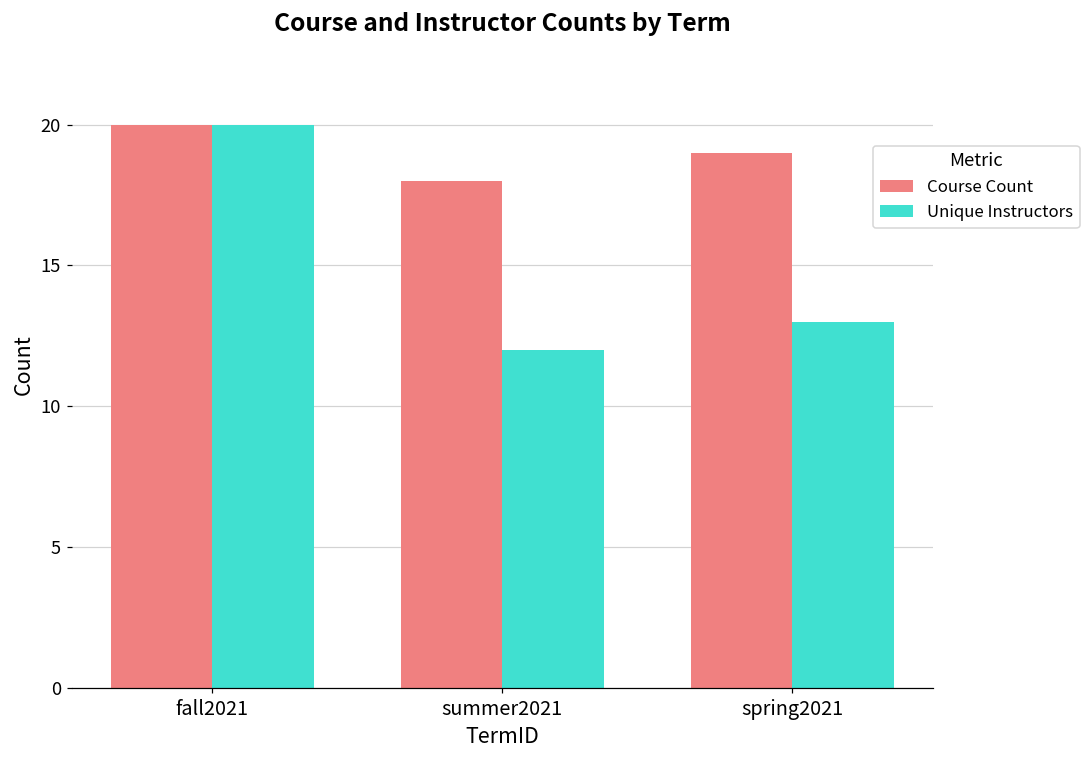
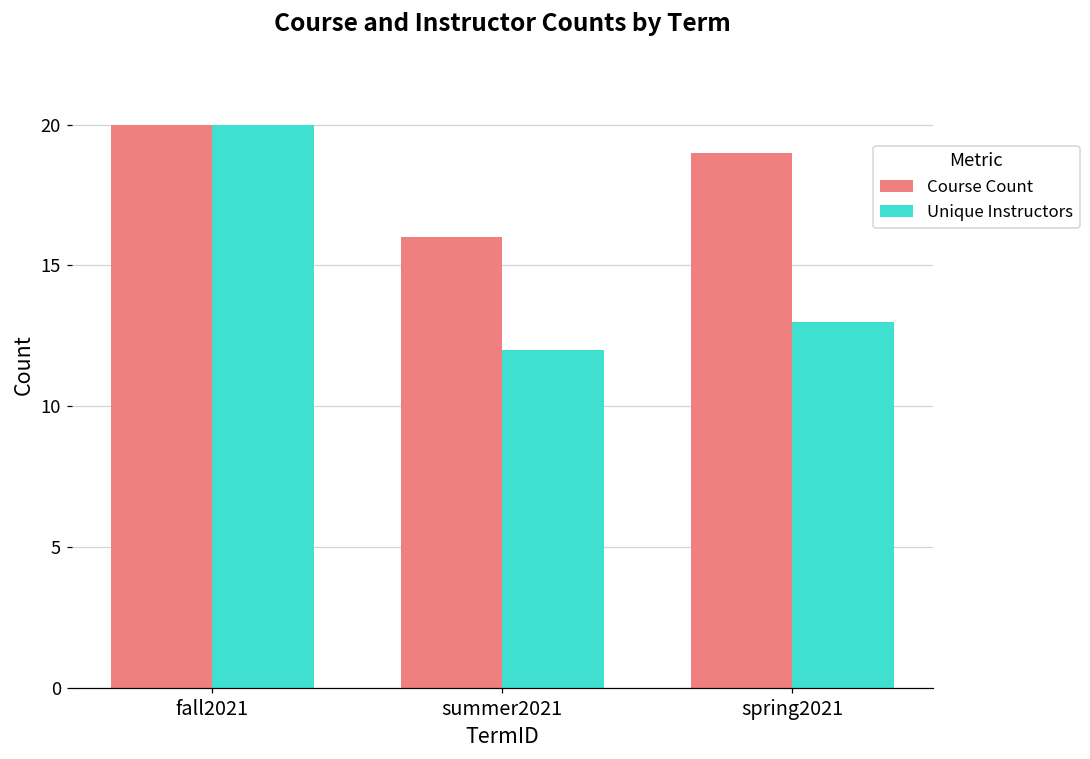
Course Count, summer2021: 18 -> 16
